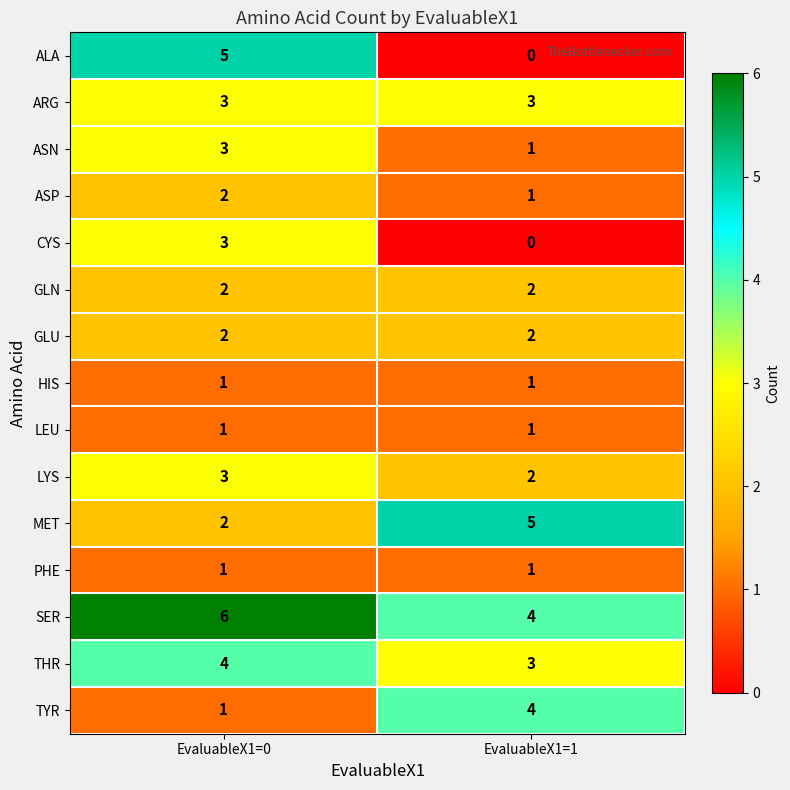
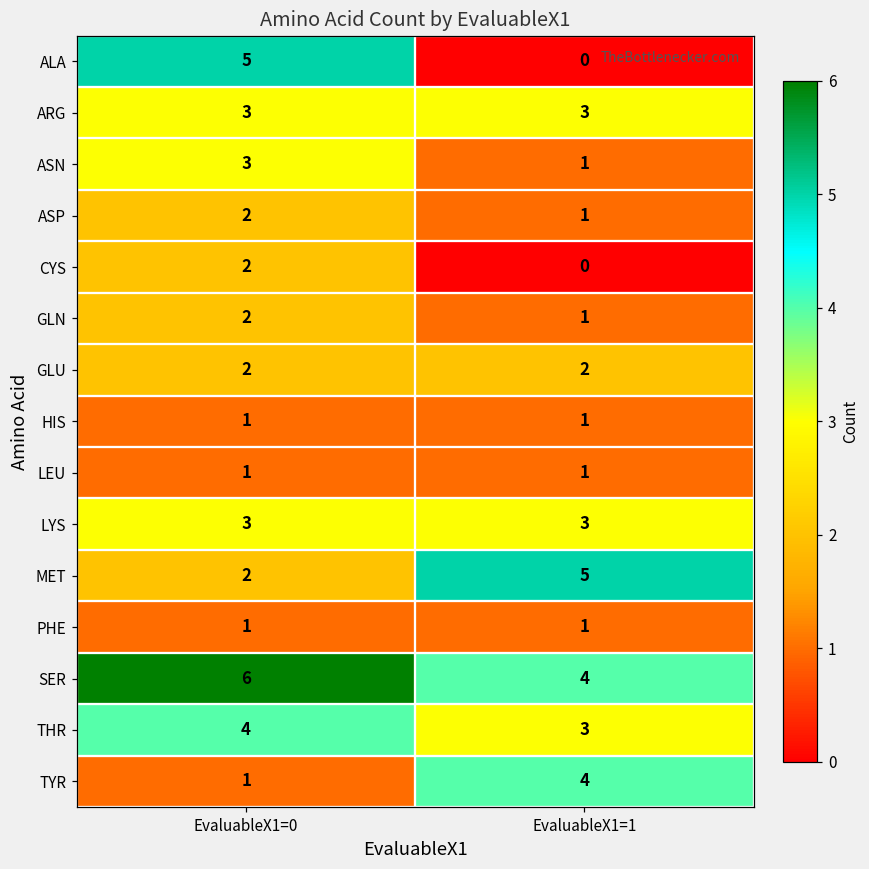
CYS, EvaluableX1=0: 3 -> 2
GLN, EvaluableX1=1: 2 -> 1
LYS, EvaluableX1=1: 2 -> 3
